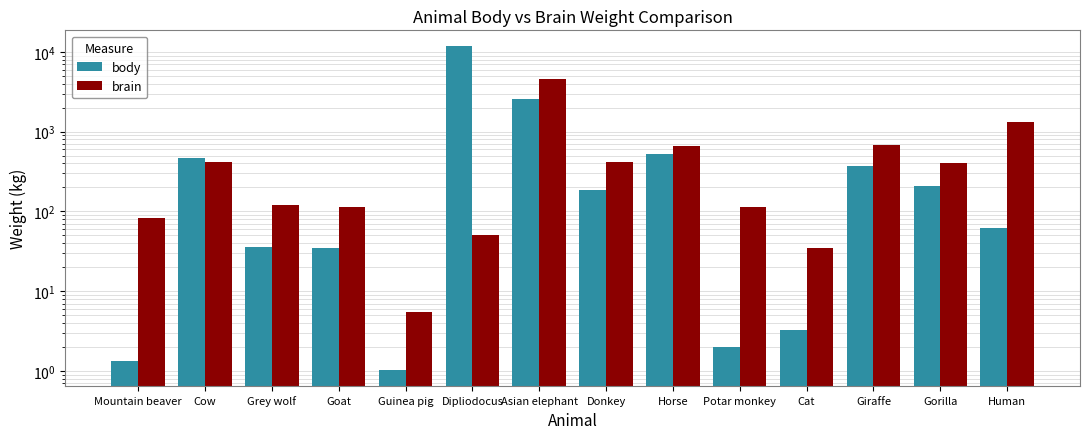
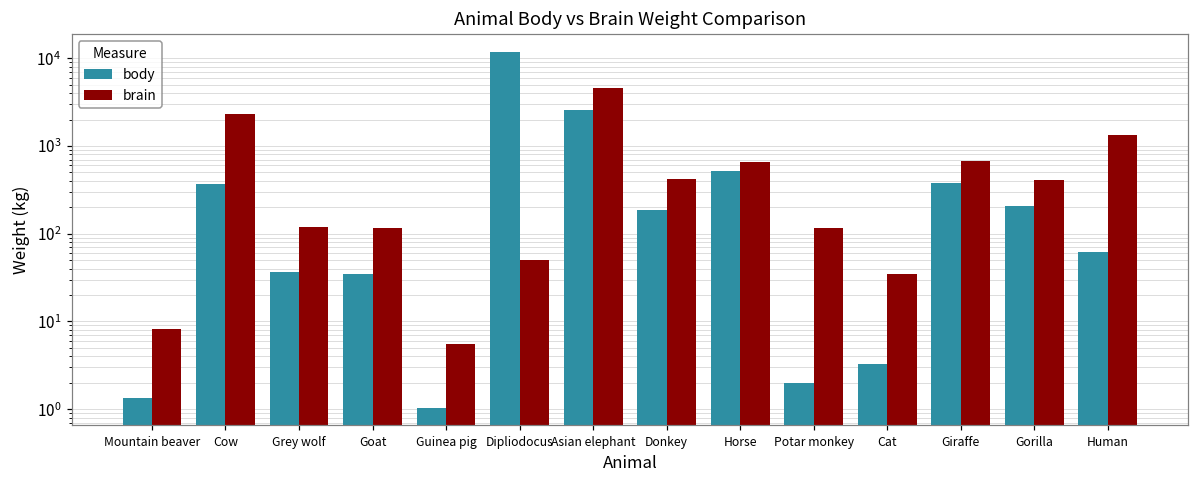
brain, Mountain beaver: 80 -> 8
body, Cow: 500 -> 400
brain, Cow: 400 -> 2300
